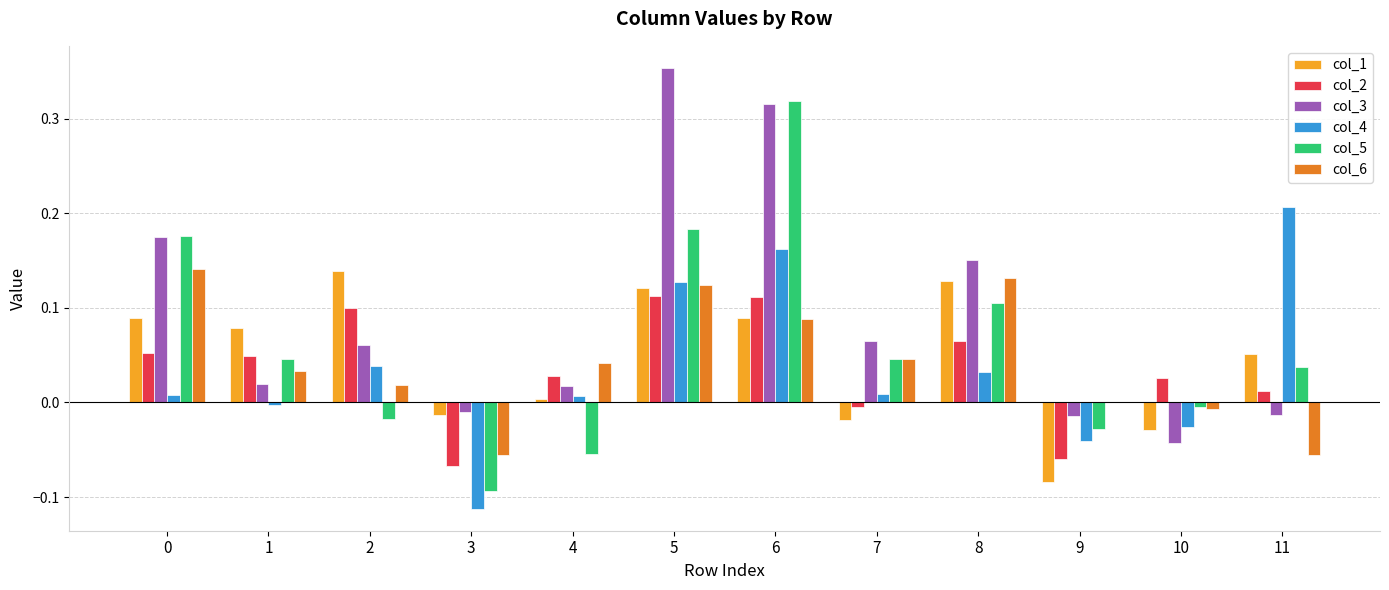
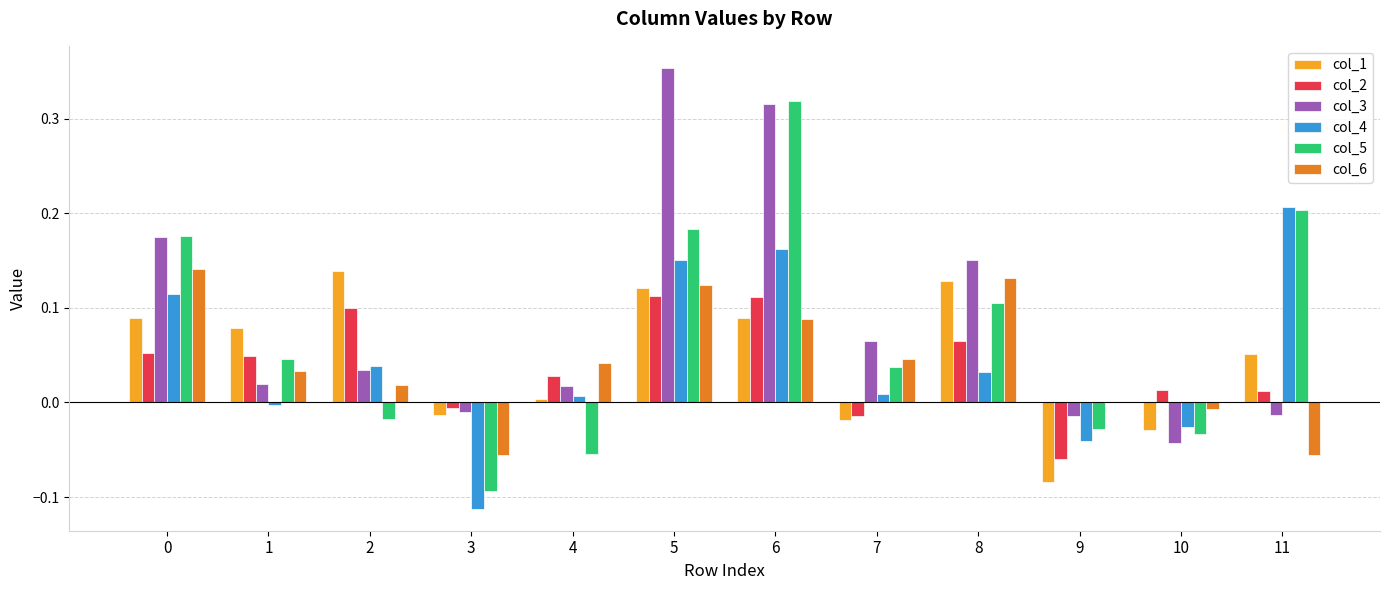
col_4, 0: 0.01 -> 0.11
col_3, 2: 0.06 -> 0.03
col_2, 3: -0.07 -> -0.01
col_4, 5: 0.13 -> 0.15
col_2, 7: 0.00 -> -0.01
col_5, 7: 0.05 -> 0.04
col_2, 10: 0.03 -> 0.01
col_5, 10: -0.01 -> -0.03
col_5, 11: 0.04 -> 0.20
